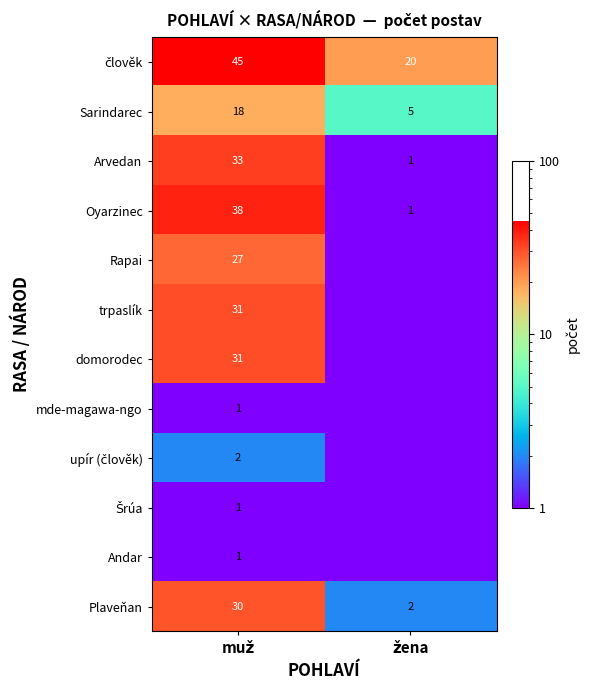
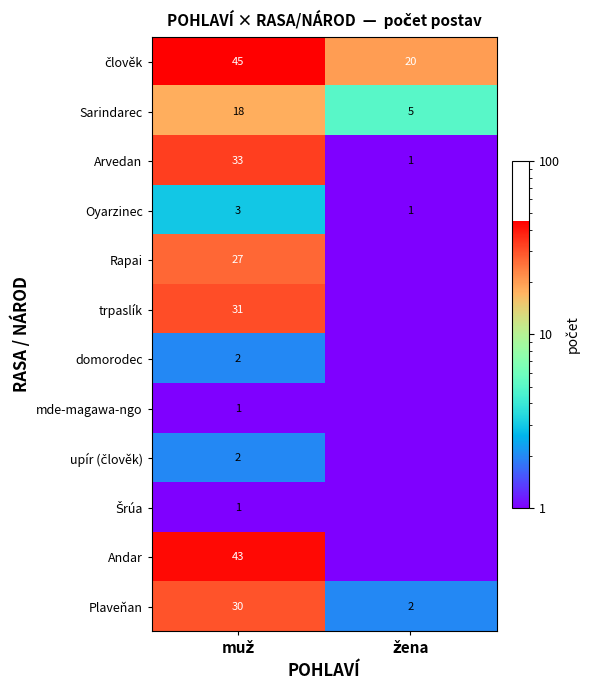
Oyarzinec, muž: 38 -> 3
domorodec, muž: 31 -> 2
Andar, muž: 1 -> 43
